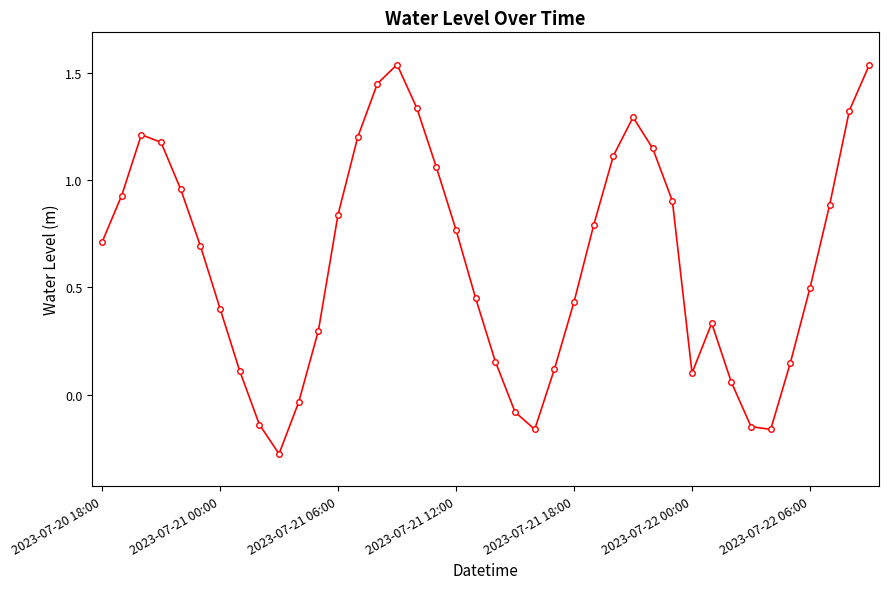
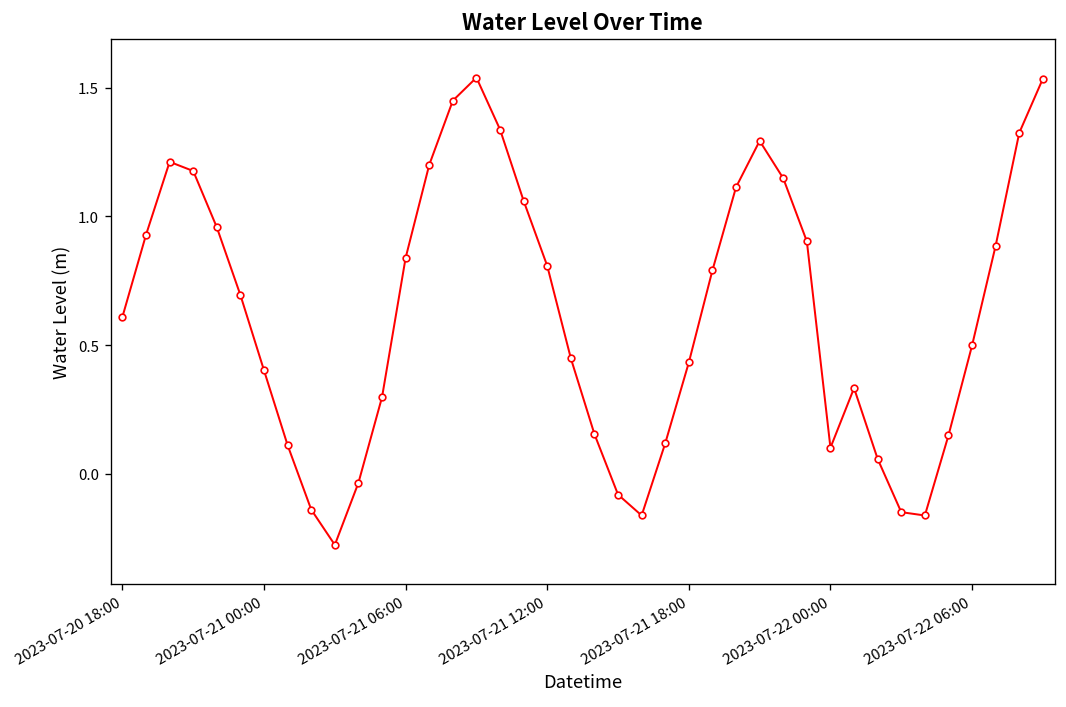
2023-07-20 18:00: 0.71 -> 0.61
2023-07-21 12:00: 0.77 -> 0.81
